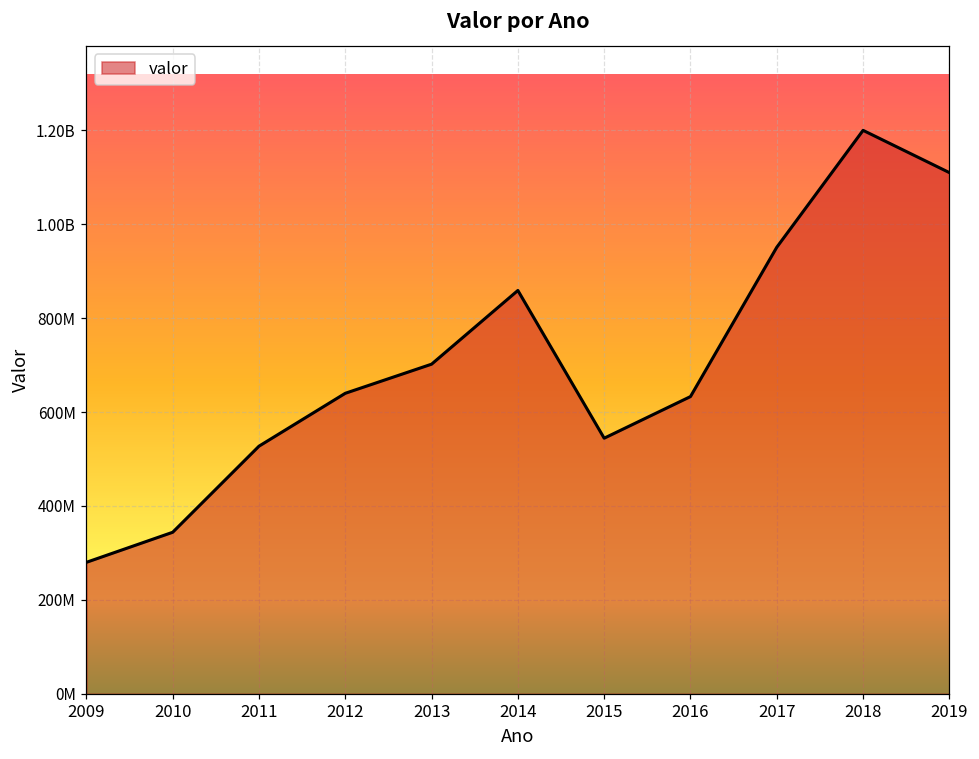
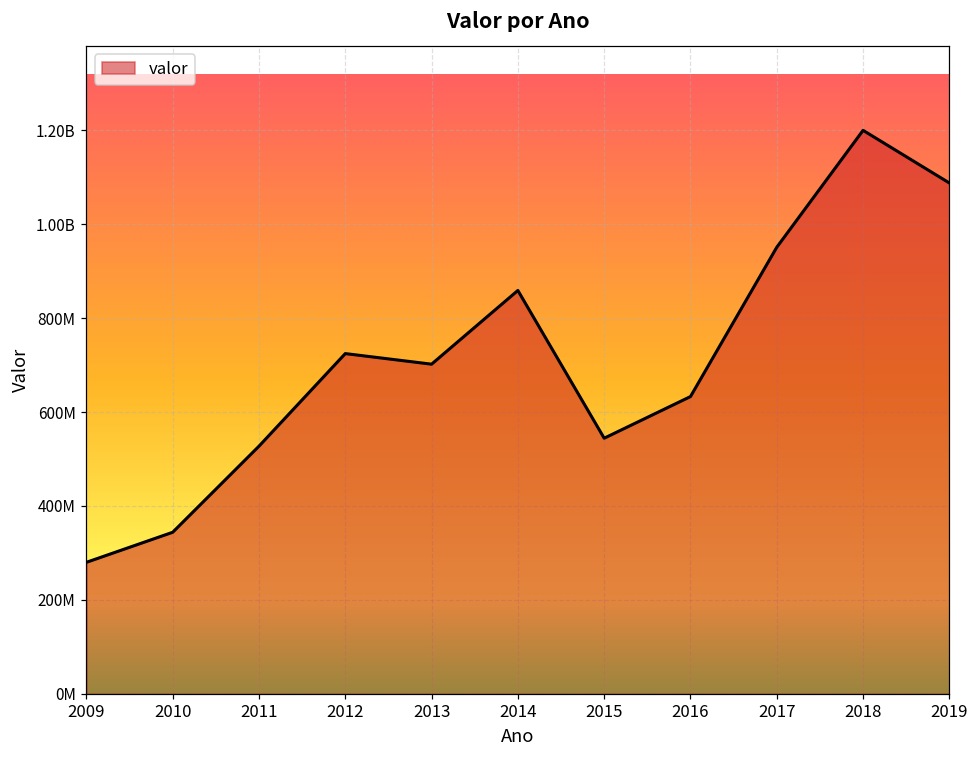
2012: 640000000 -> 720000000
2019: 1110000000 -> 1090000000
